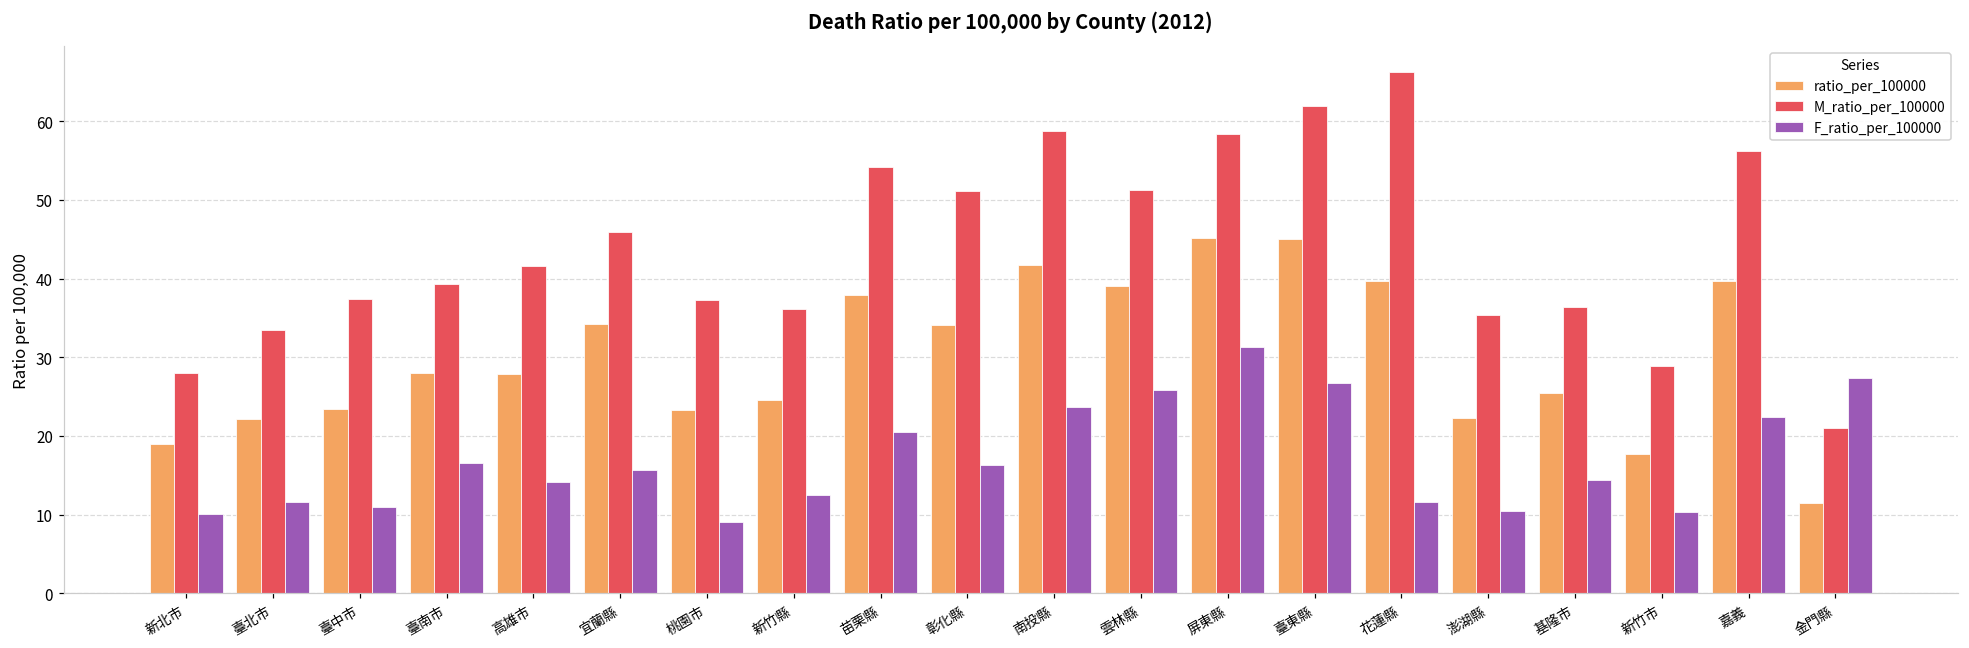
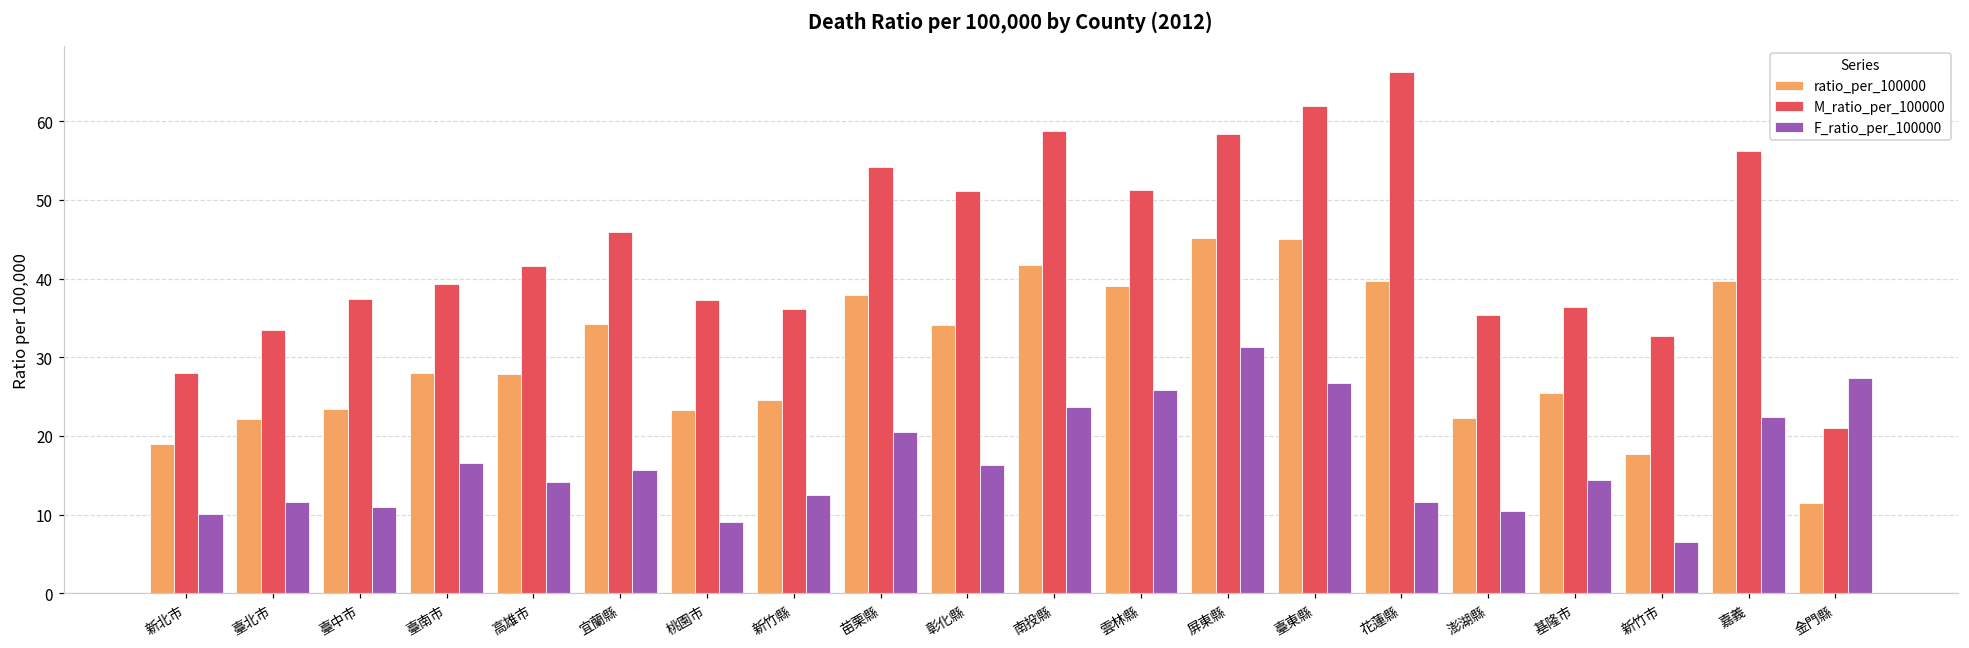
M_ratio_per_100000, 新竹市: 29 -> 33
F_ratio_per_100000, 新竹市: 10 -> 7
